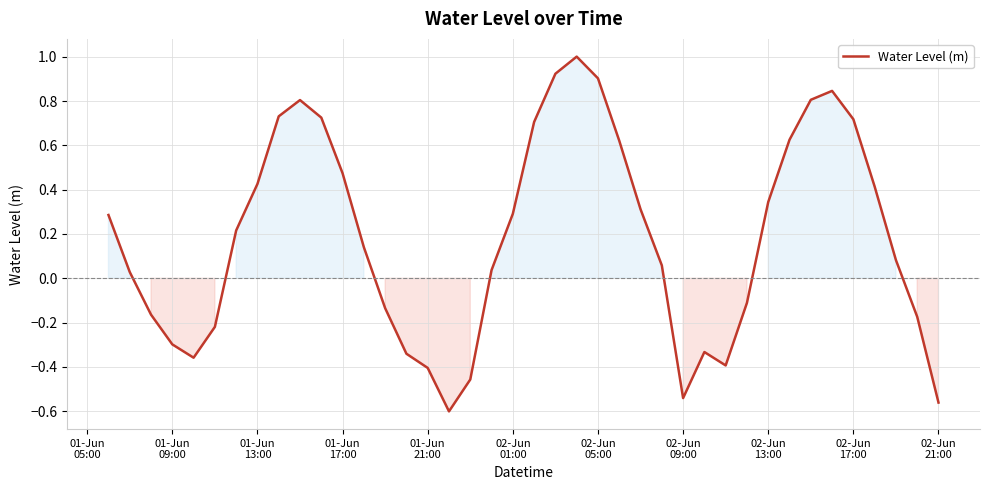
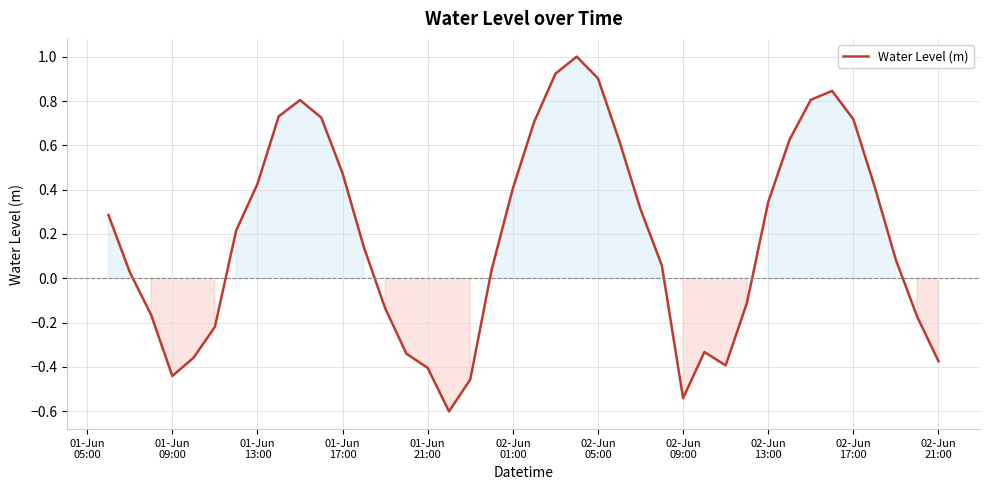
01-Jun 09:00: -0.30 -> -0.44
02-Jun 01:00: 0.29 -> 0.41
02-Jun 21:00: -0.56 -> -0.37
